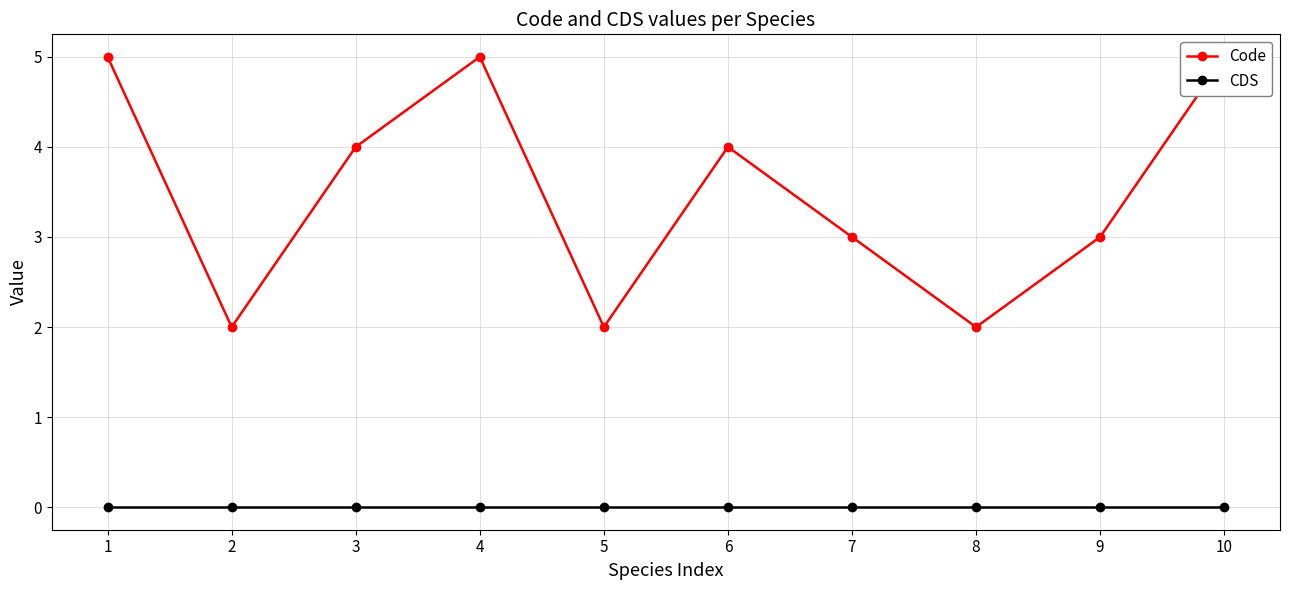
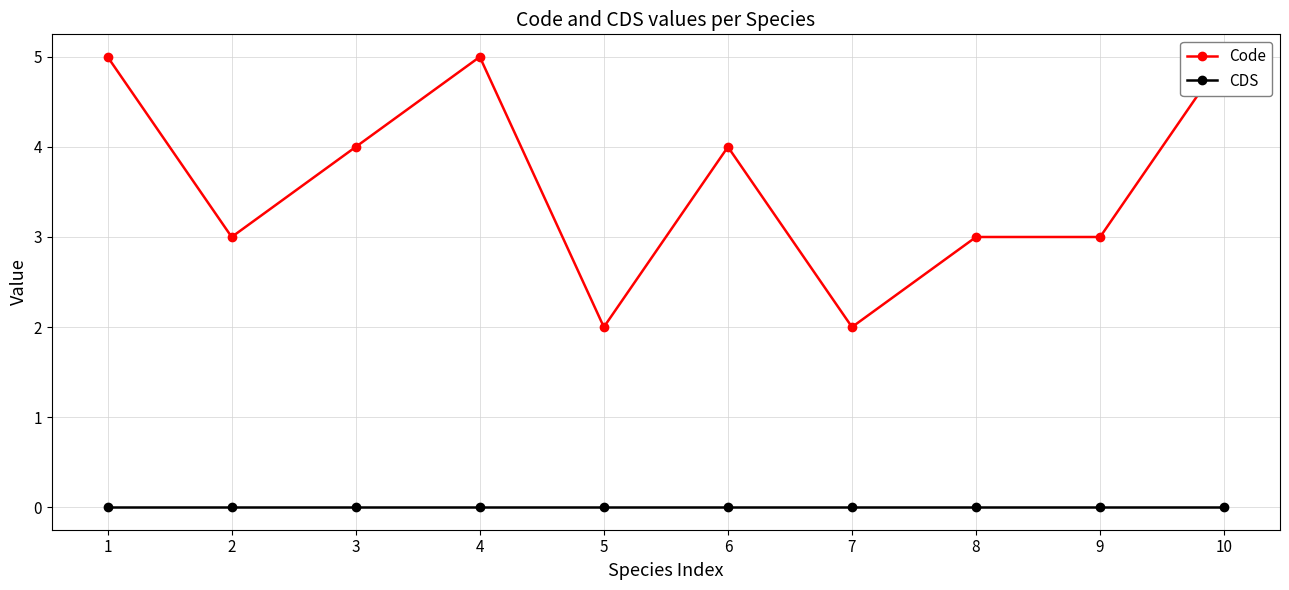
Code, 2: 2 -> 3
Code, 7: 3 -> 2
Code, 8: 2 -> 3
